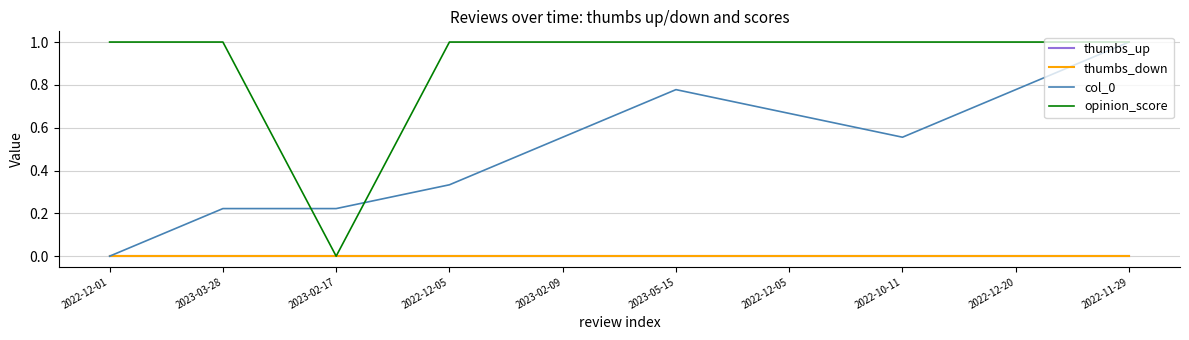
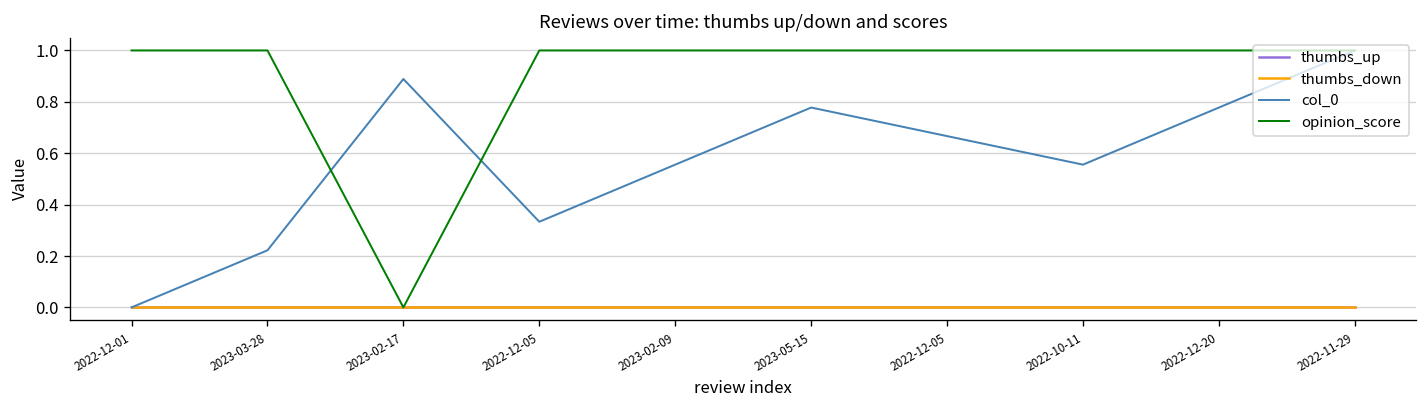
col_0, 2023-02-17: 0.22 -> 0.89
